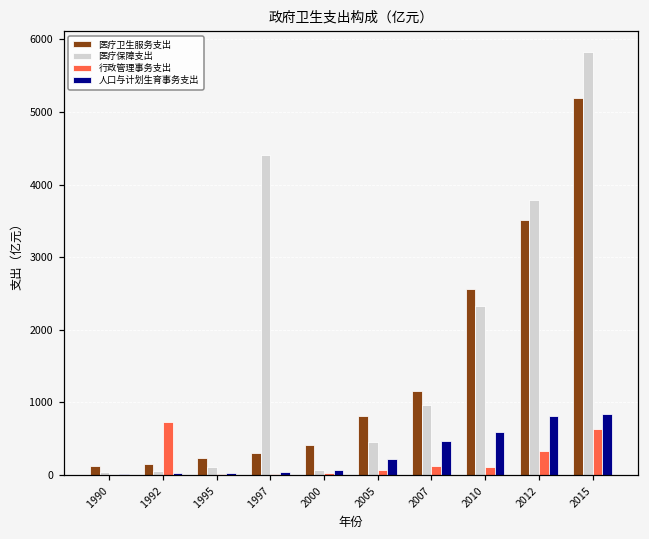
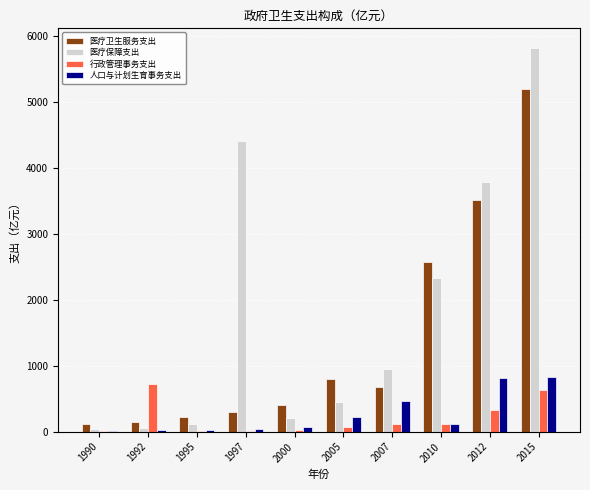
医疗保障支出, 2000: 100 -> 200
医疗卫生服务支出, 2007: 1200 -> 700
人口与计划生育事务支出, 2010: 600 -> 100
